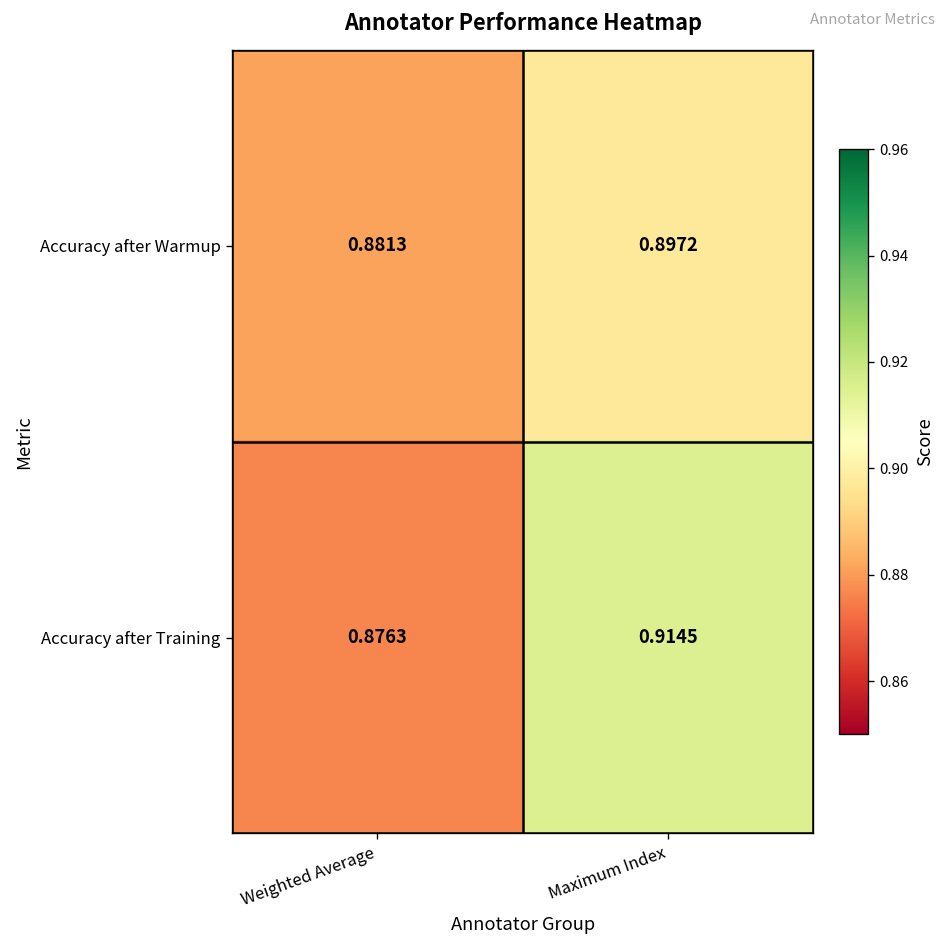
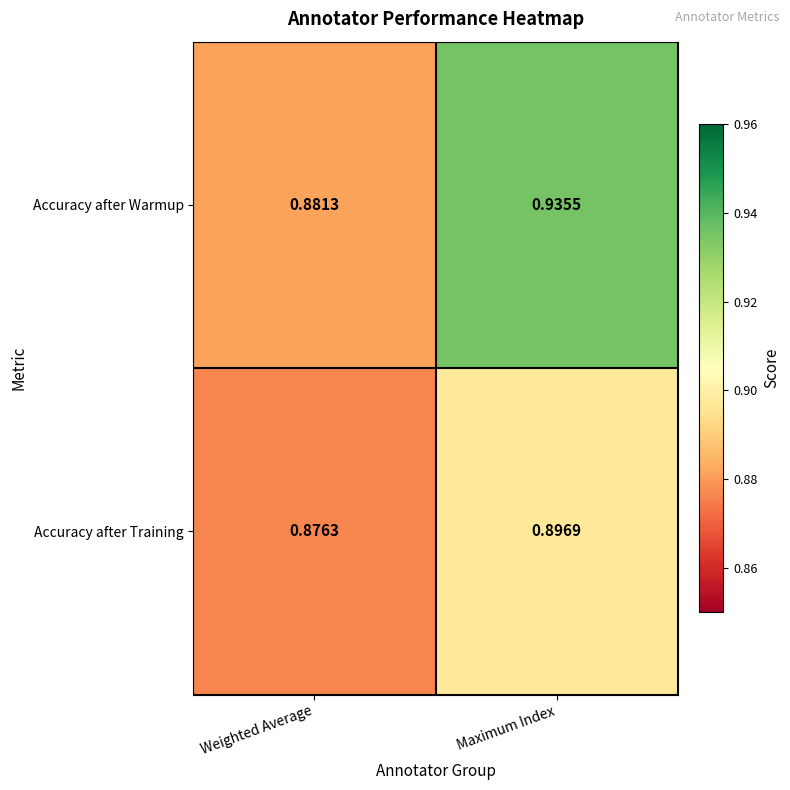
Accuracy after Warmup, Maximum Index: 0.8972 -> 0.9355
Accuracy after Training, Maximum Index: 0.9145 -> 0.8969
